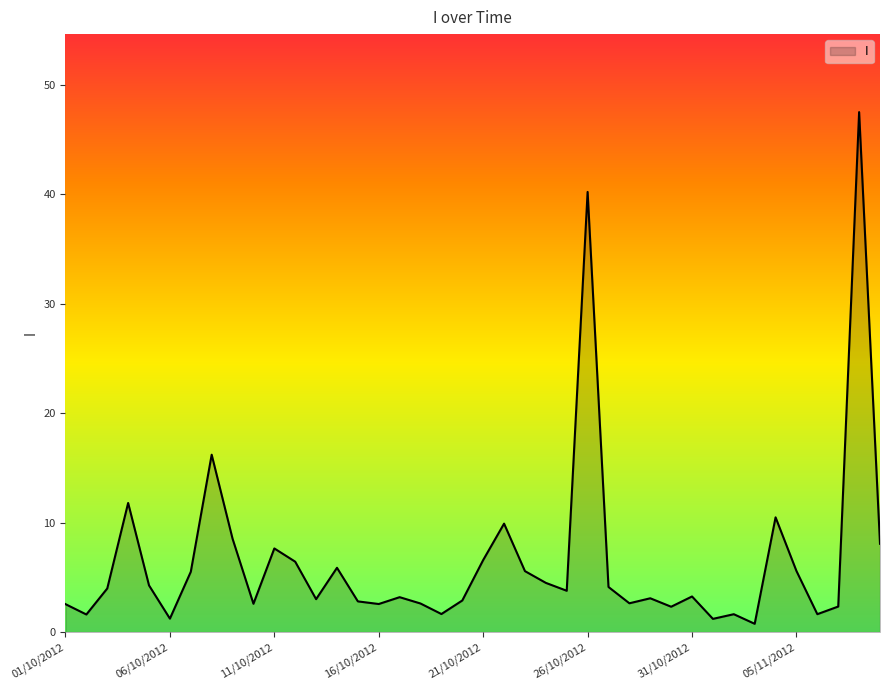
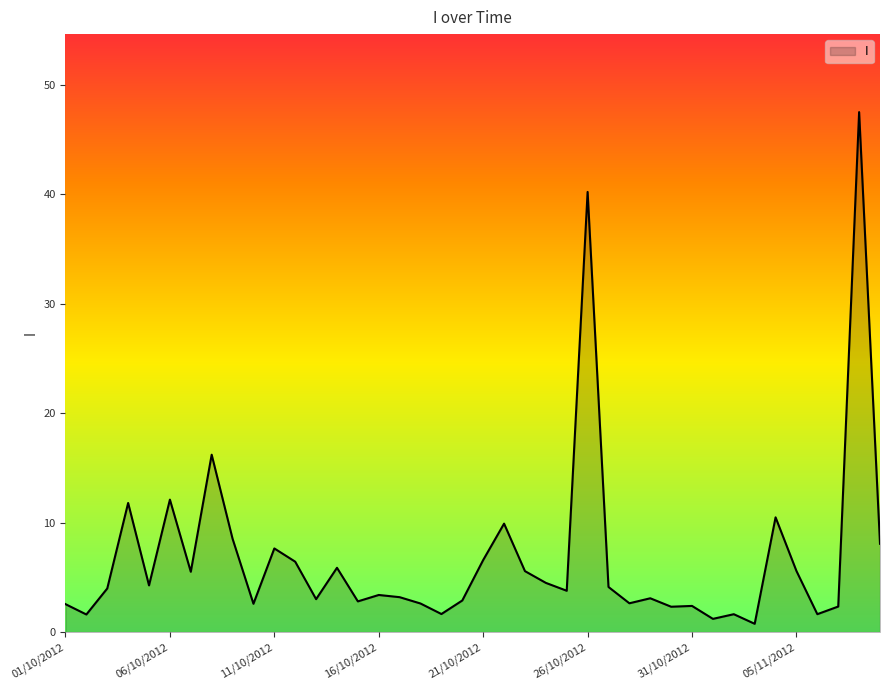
06/10/2012: 1.2 -> 12.1
16/10/2012: 2.6 -> 3.4
31/10/2012: 3.3 -> 2.4
